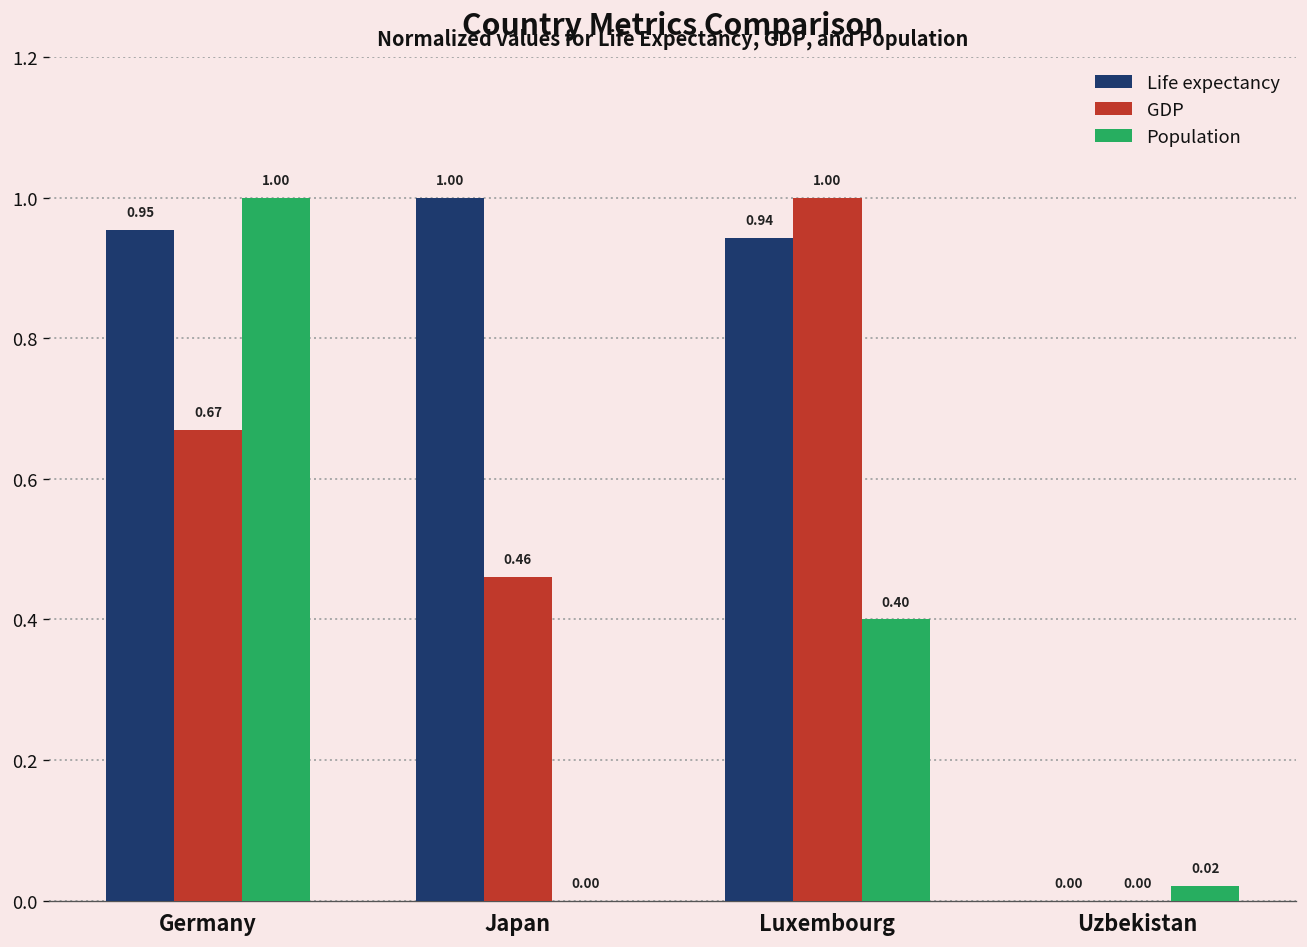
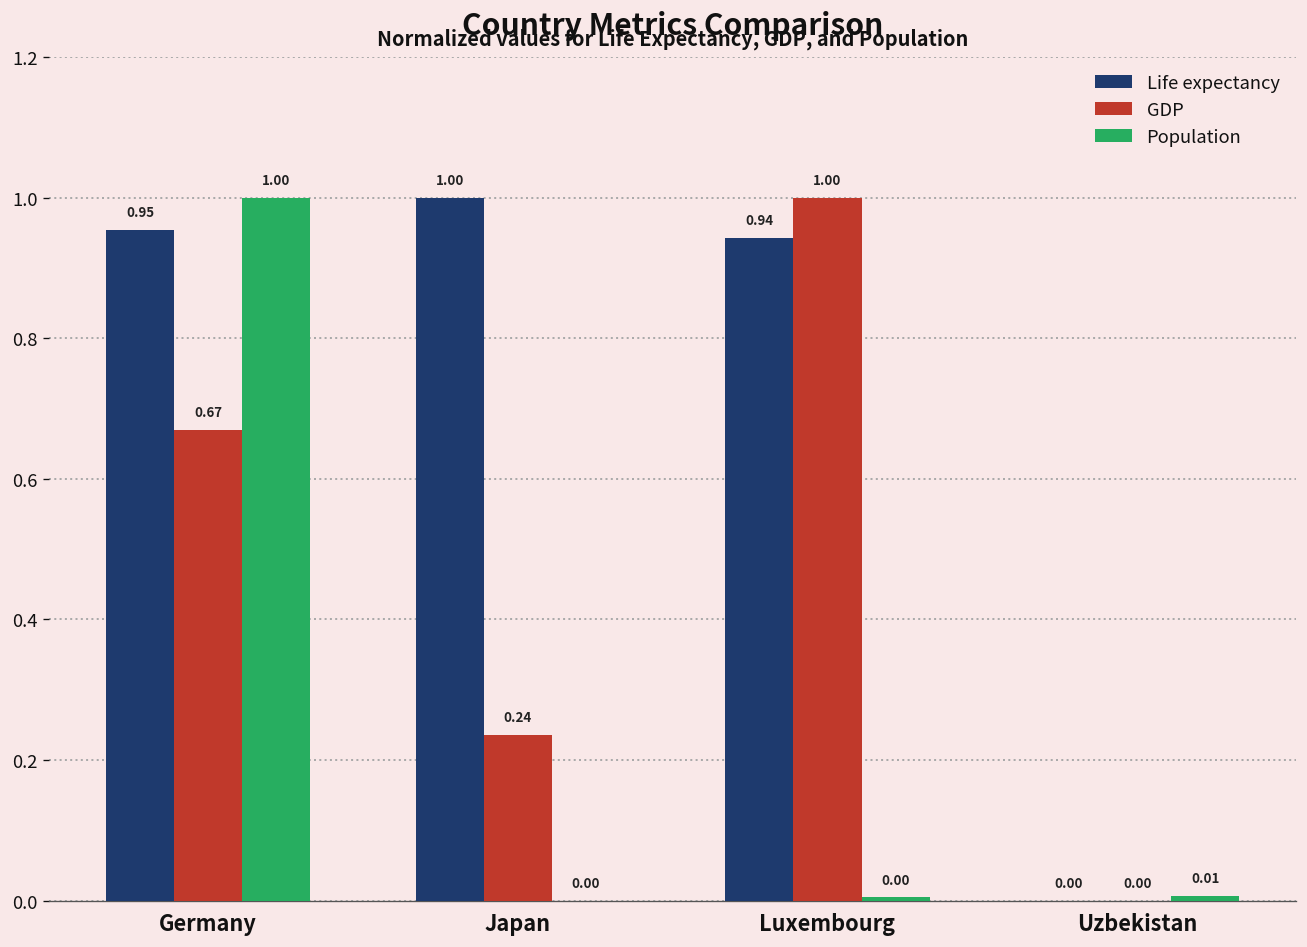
GDP, Japan: 0.46 -> 0.24
Population, Luxembourg: 0.40 -> 0.00
Population, Uzbekistan: 0.02 -> 0.01
